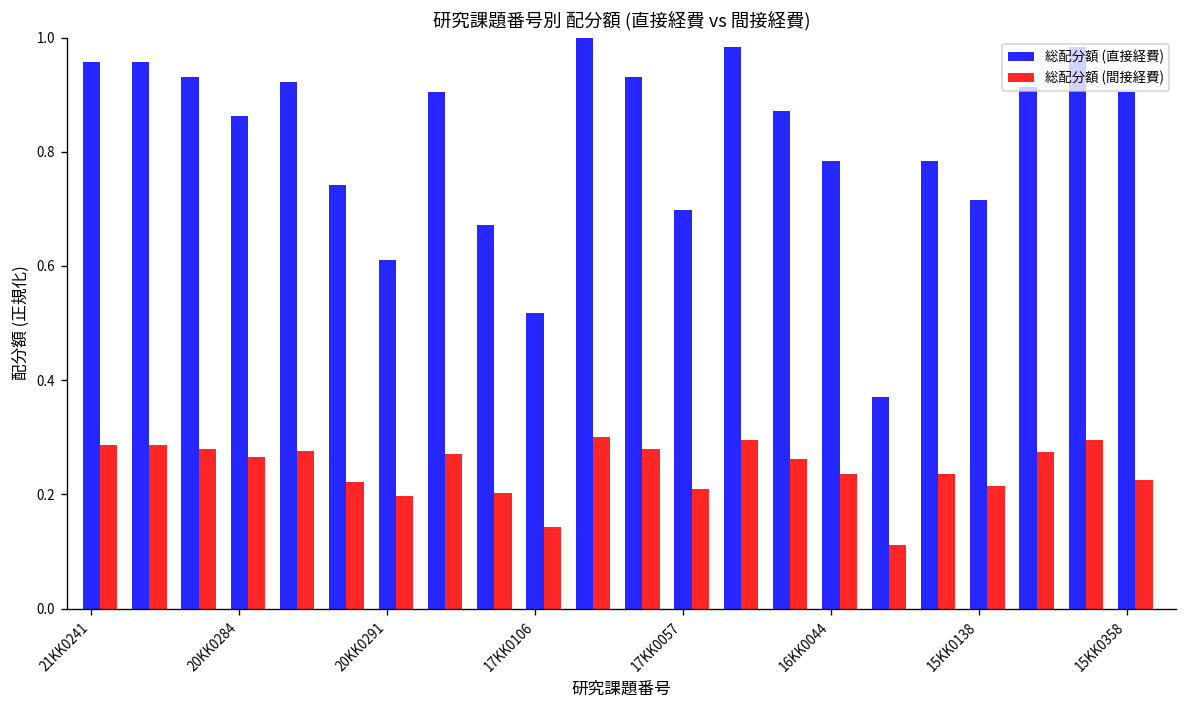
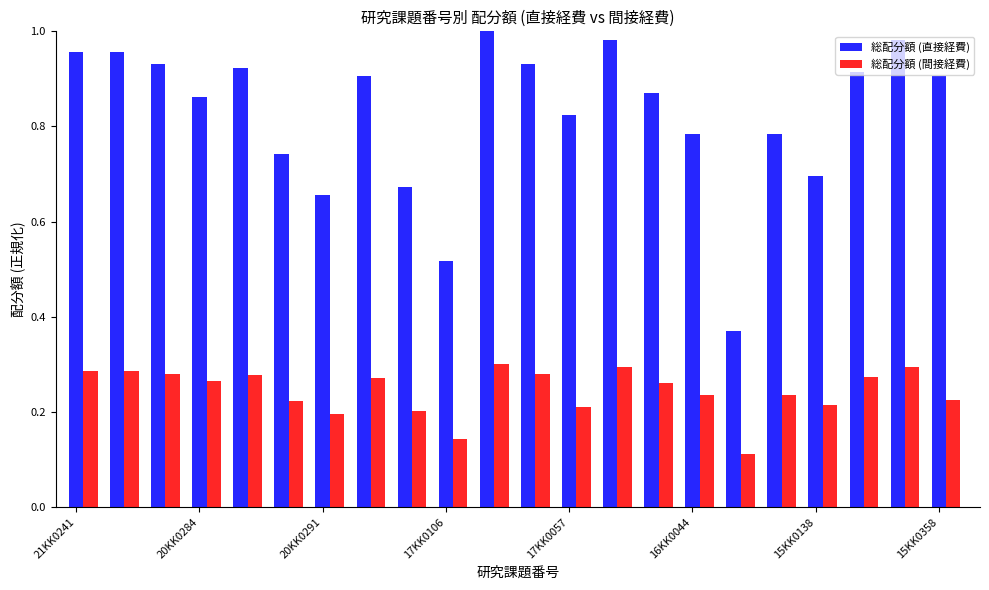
総配分額 (直接経費), 20KK0291: 0.61 -> 0.66
総配分額 (直接経費), 17KK0057: 0.70 -> 0.82
総配分額 (直接経費), 15KK0138: 0.72 -> 0.70
